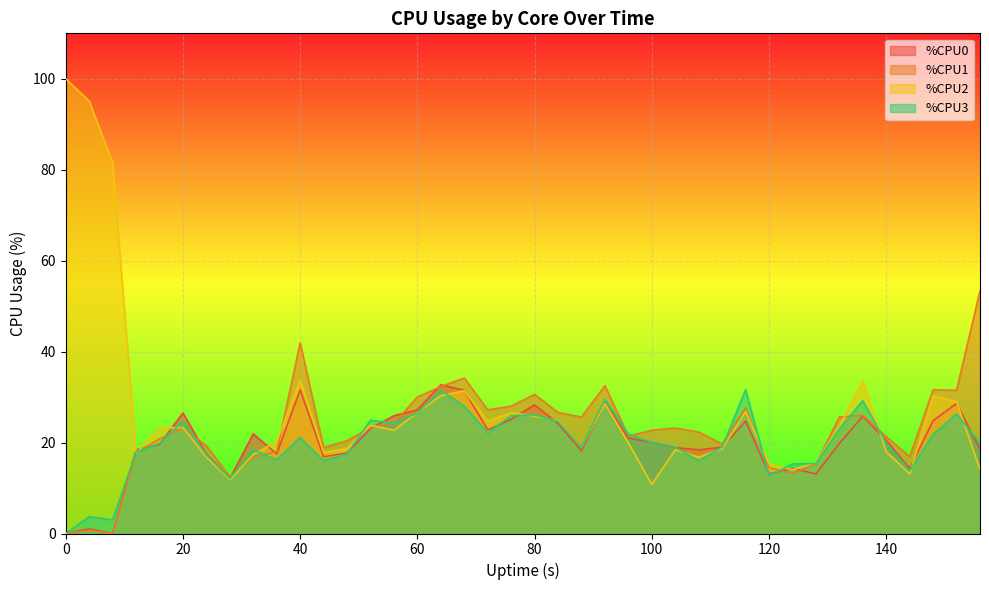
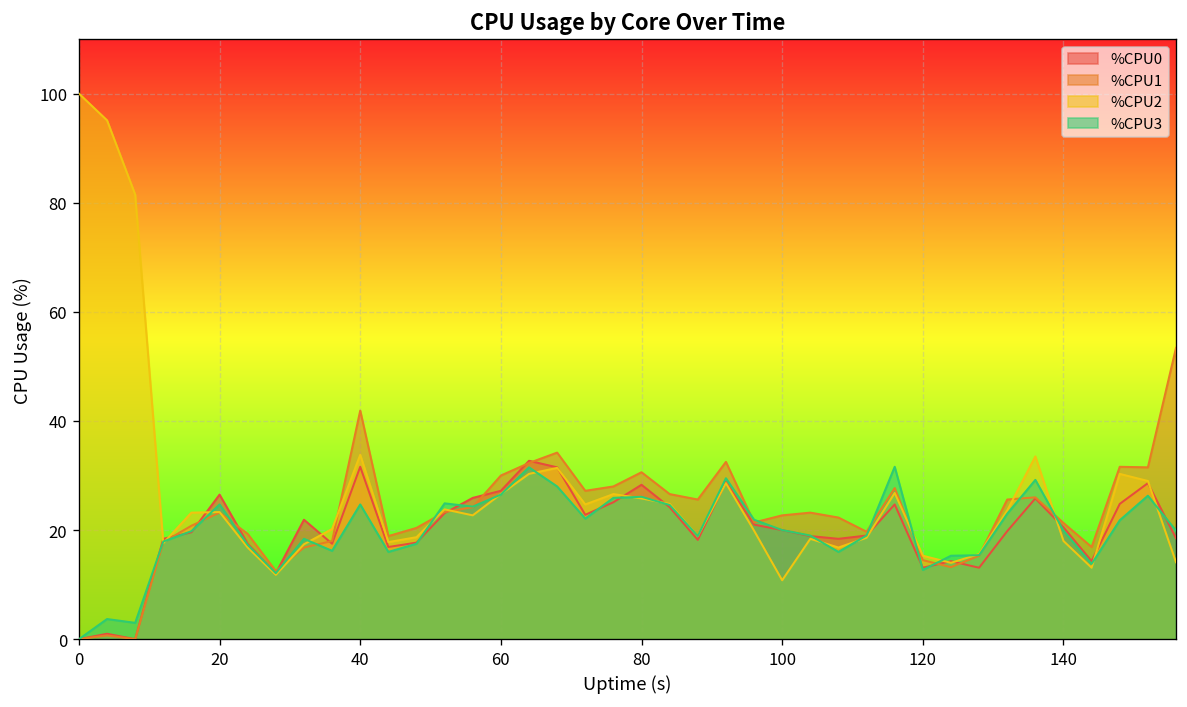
%CPU3, 40: 21 -> 25
